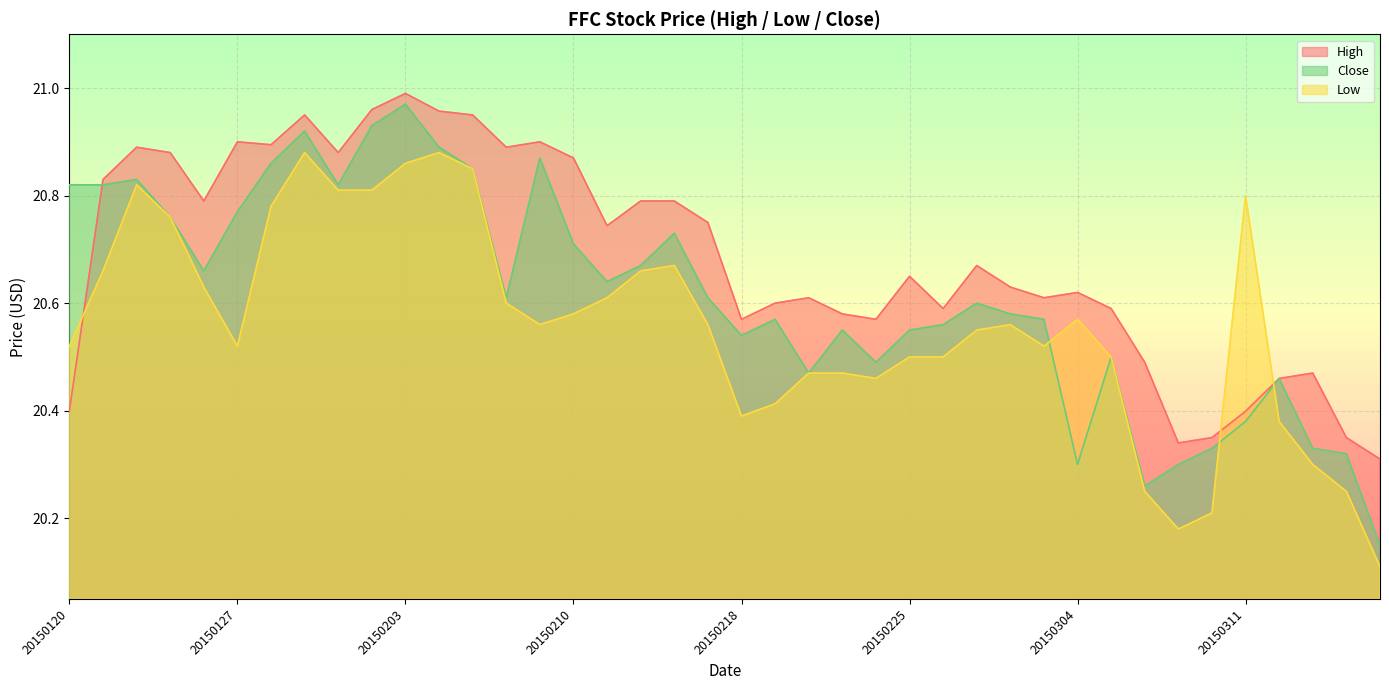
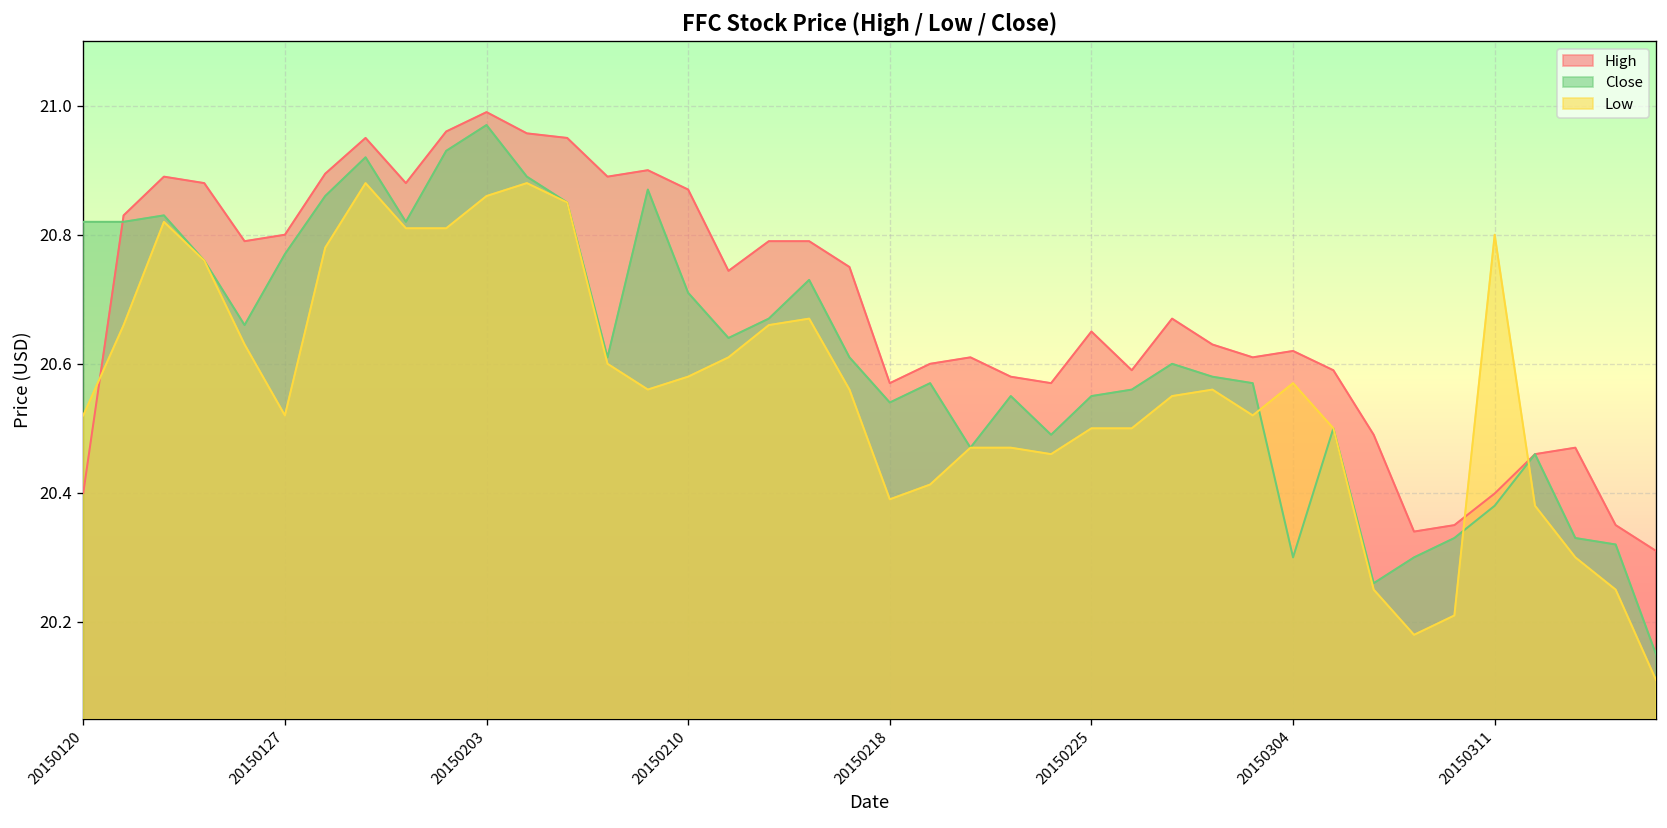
High, 20150127: 20.9 -> 20.8
